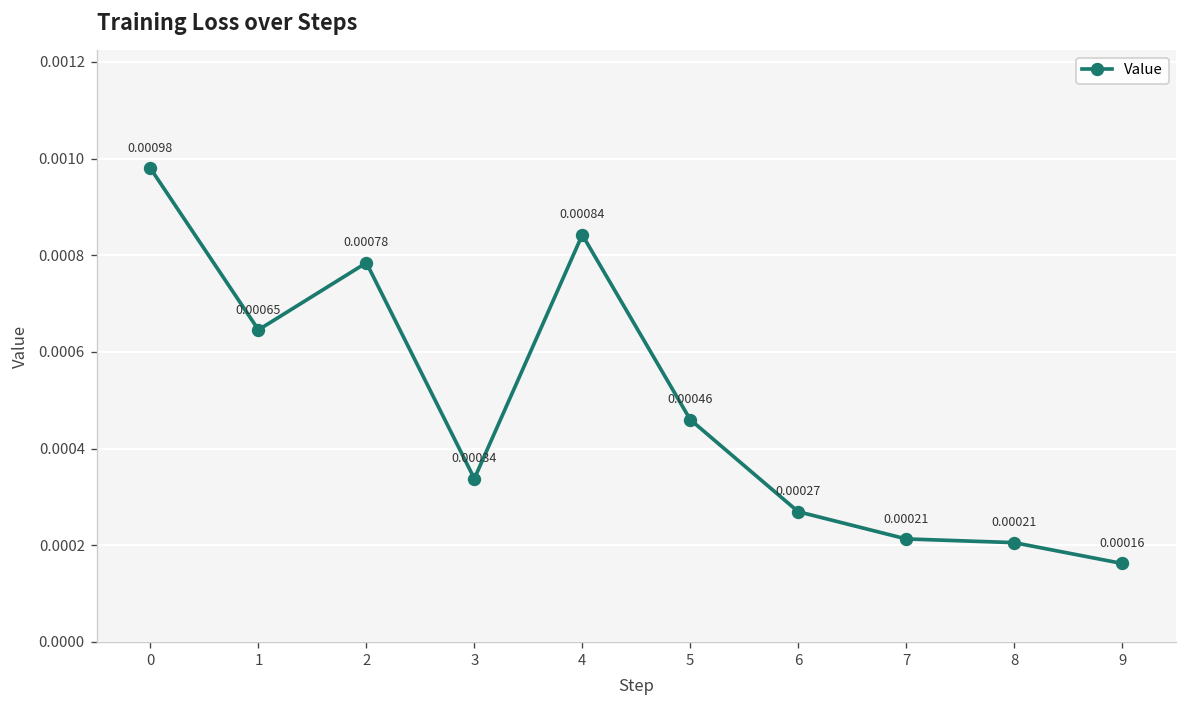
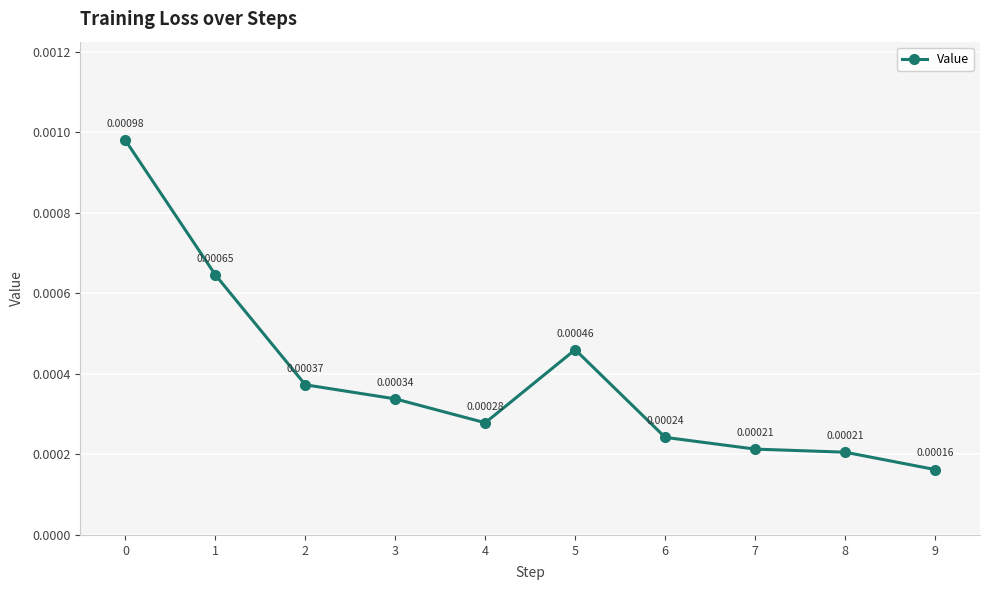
2: 0.00078 -> 0.00037
4: 0.00084 -> 0.00028
6: 0.00027 -> 0.00024
